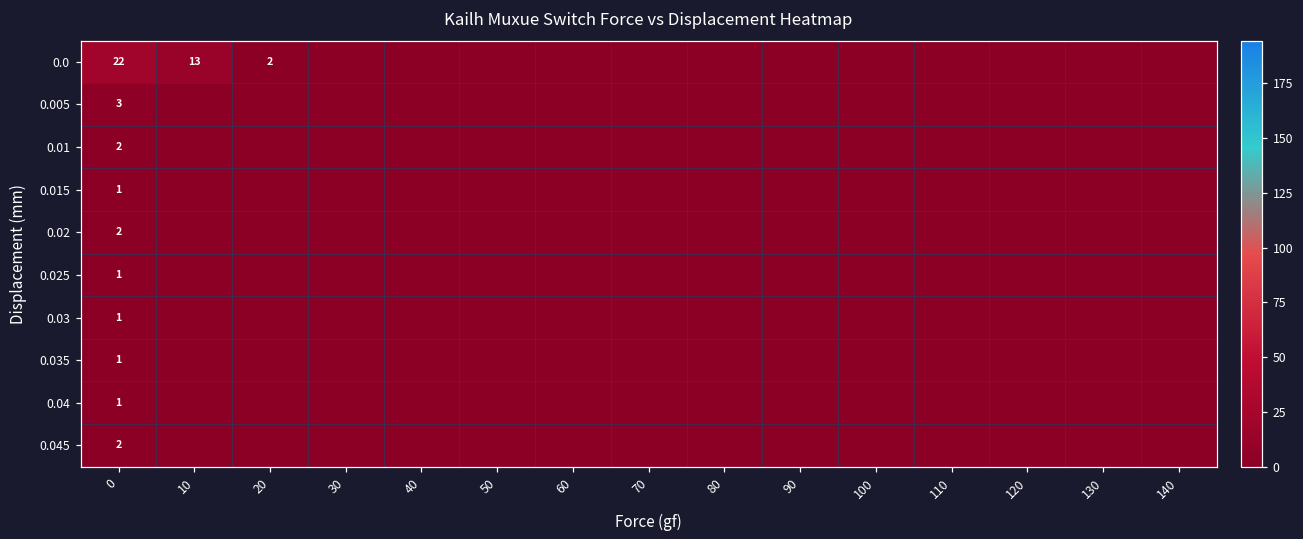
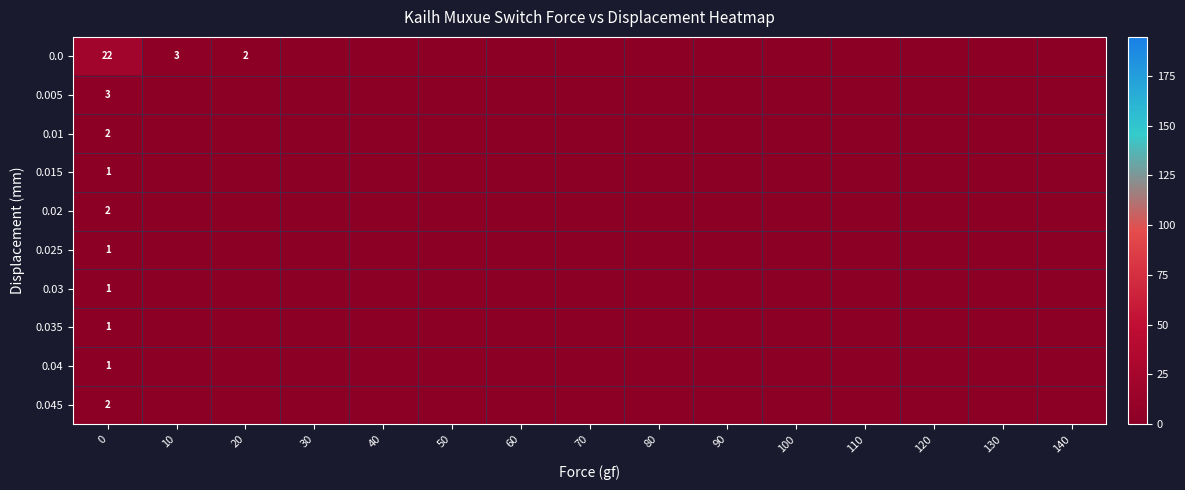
0.0, 10: 13 -> 3
